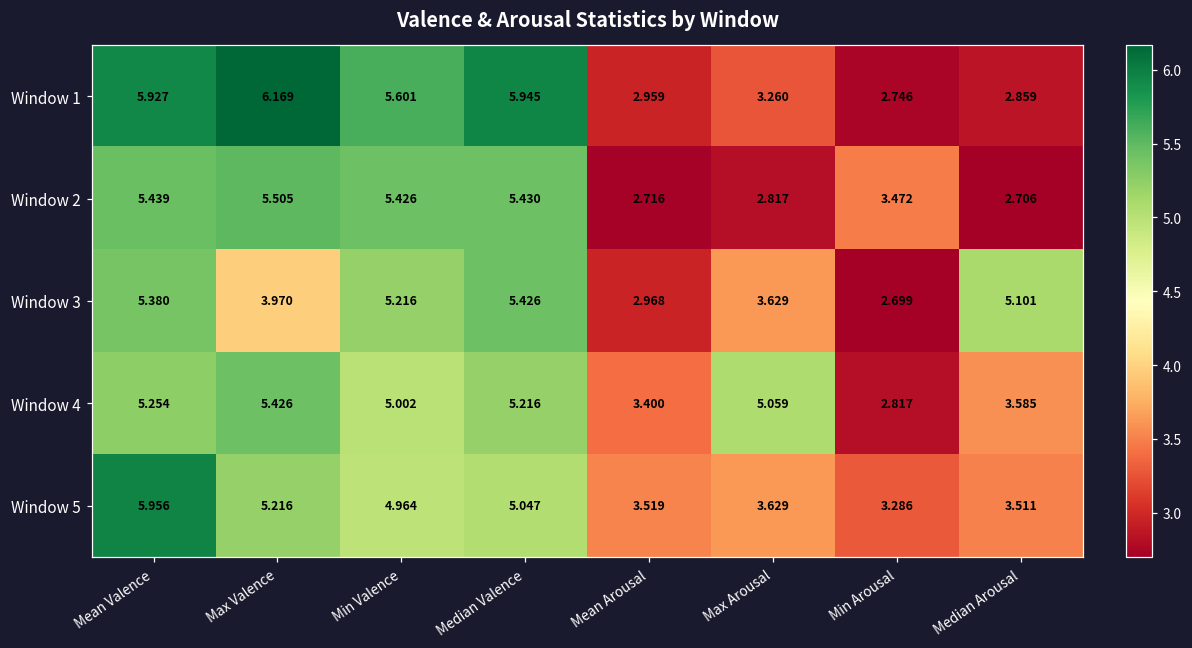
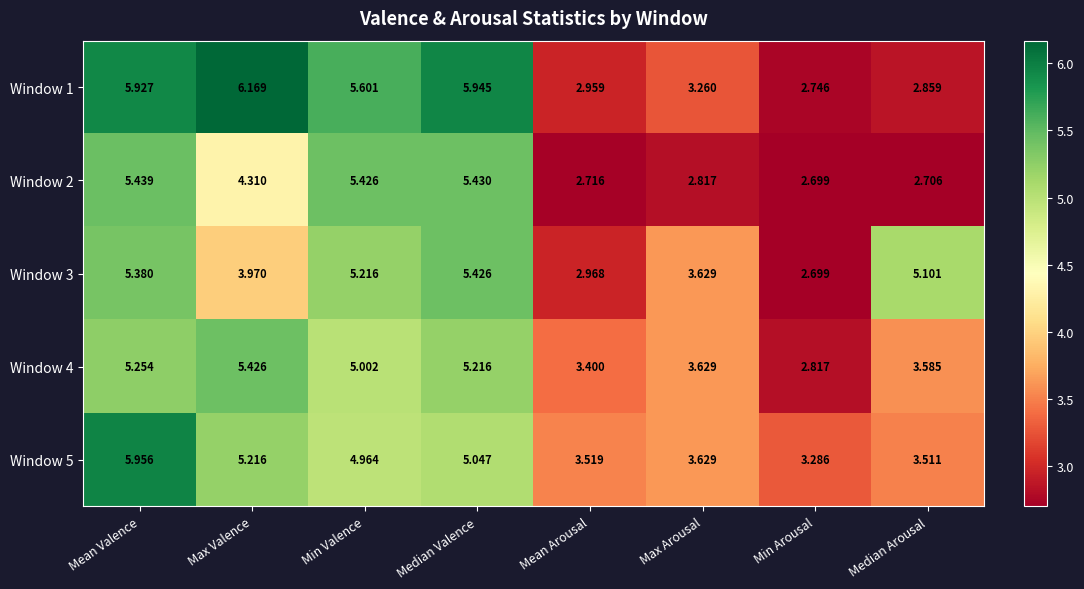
Window 2, Max Valence: 5.505 -> 4.310
Window 2, Min Arousal: 3.472 -> 2.699
Window 4, Max Arousal: 5.059 -> 3.629
